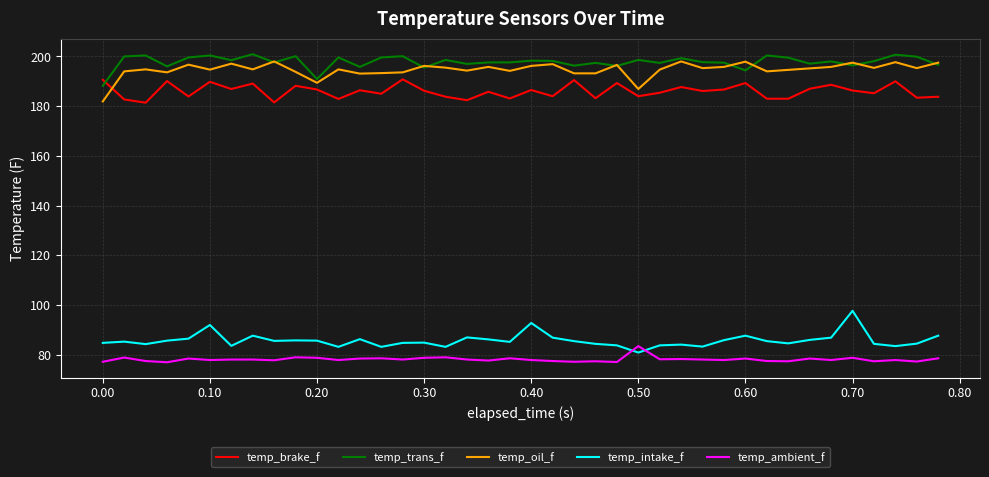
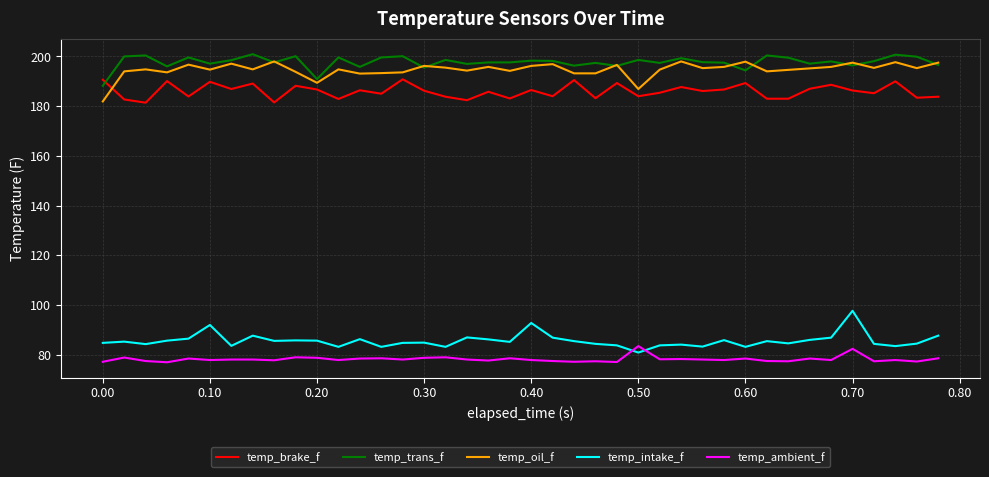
temp_trans_f, 0.10: 200 -> 197
temp_intake_f, 0.60: 88 -> 83
temp_ambient_f, 0.70: 79 -> 82
